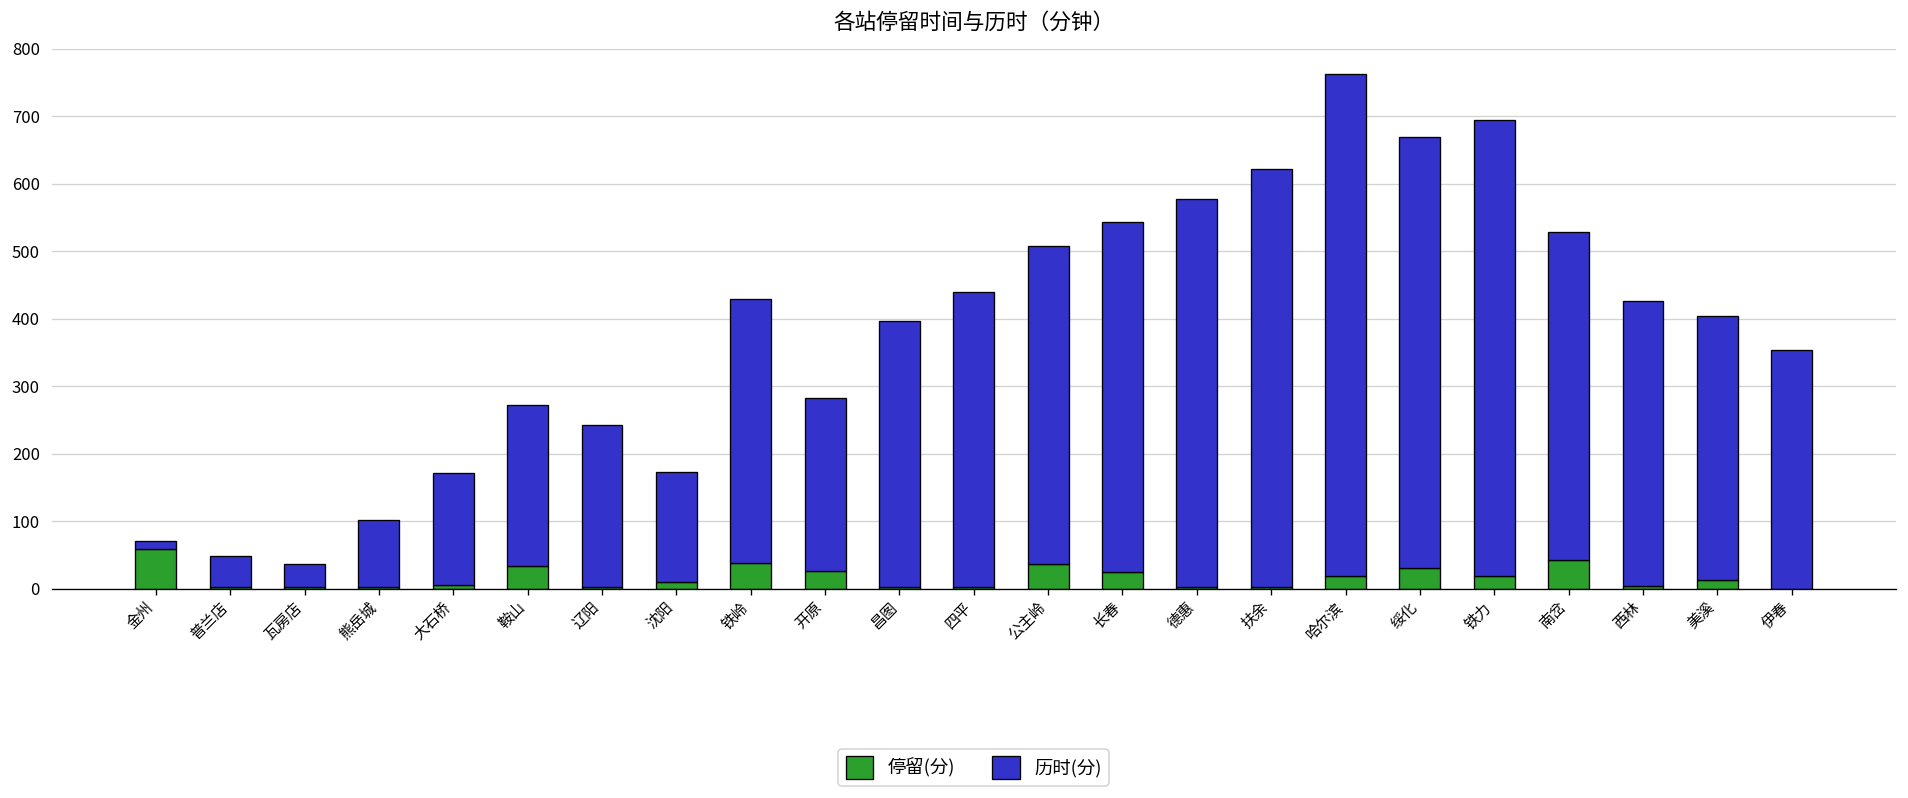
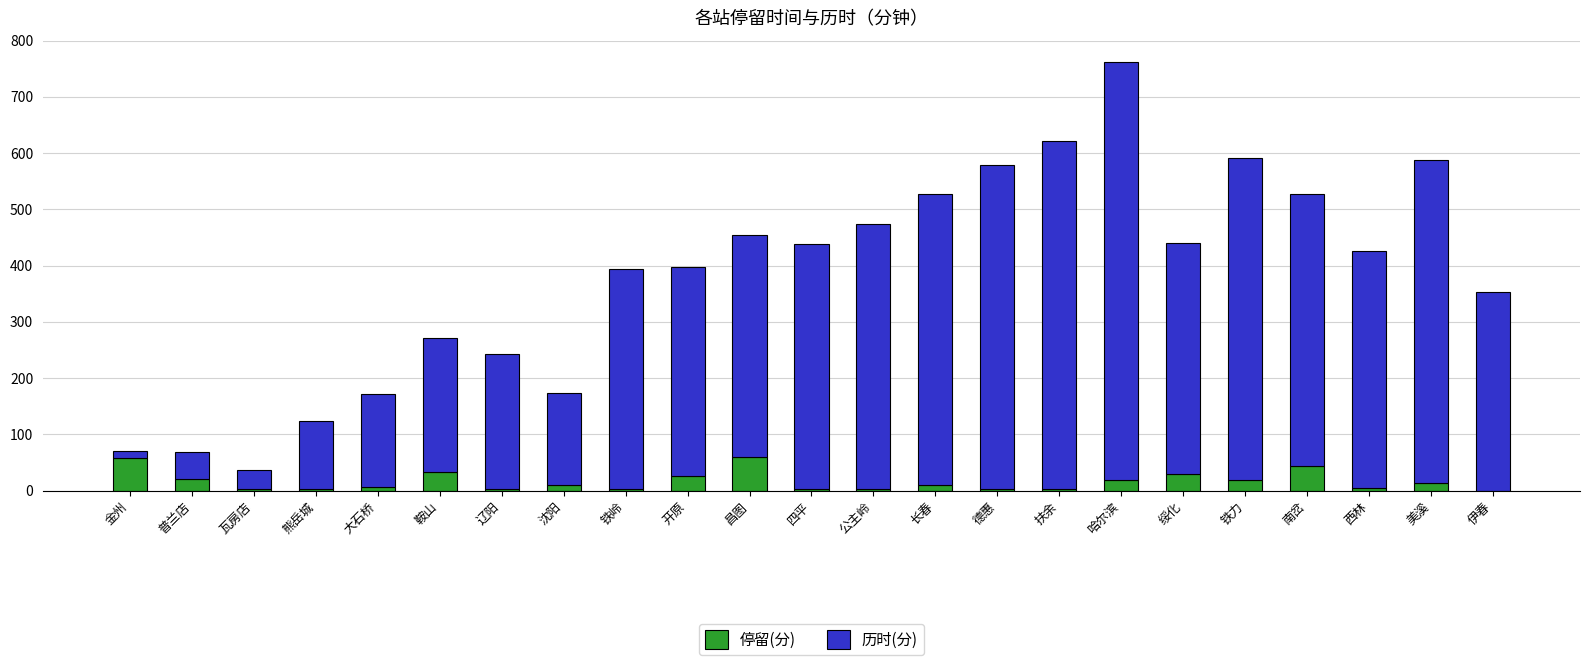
停留(分), 普兰店: 0 -> 20
历时(分), 熊岳城: 100 -> 120
停留(分), 铁岭: 40 -> 0
历时(分), 开原: 260 -> 370
停留(分), 昌图: 0 -> 60
停留(分), 公主岭: 40 -> 0
停留(分), 长春: 30 -> 10
历时(分), 绥化: 640 -> 410
历时(分), 铁力: 680 -> 570
历时(分), 美溪: 390 -> 570
